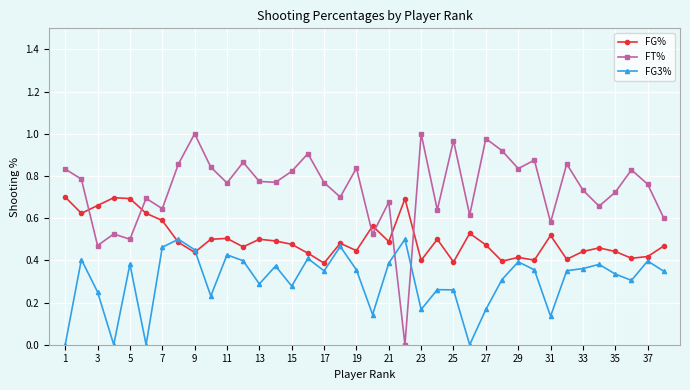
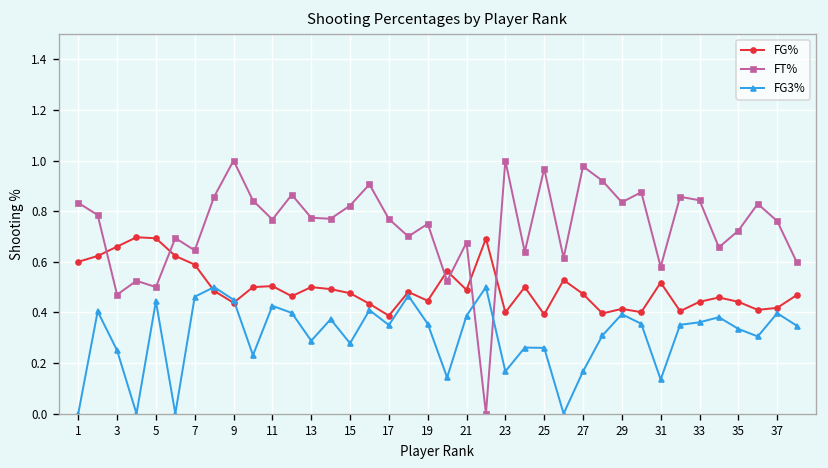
FG%, 1: 0.7 -> 0.6
FG3%, 5: 0.38 -> 0.44
FT%, 19: 0.84 -> 0.75
FT%, 33: 0.73 -> 0.84
